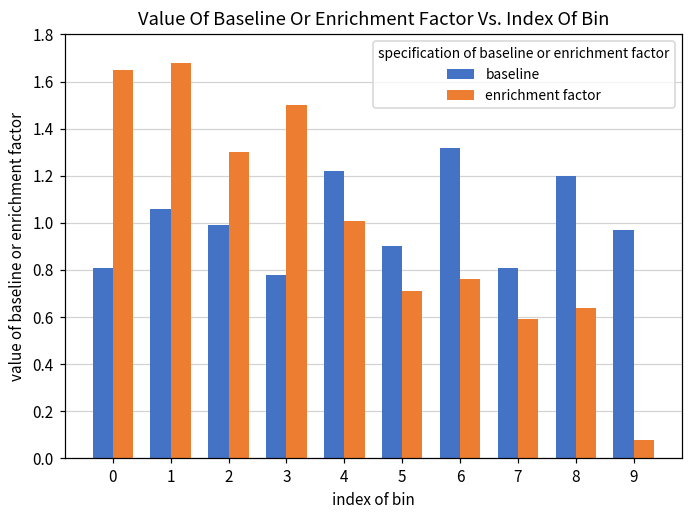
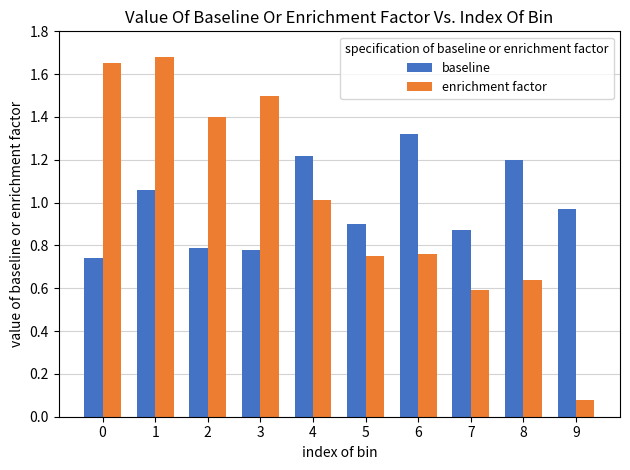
baseline, 0: 0.81 -> 0.74
baseline, 2: 0.99 -> 0.79
enrichment factor, 2: 1.3 -> 1.4
enrichment factor, 5: 0.71 -> 0.75
baseline, 7: 0.81 -> 0.87
